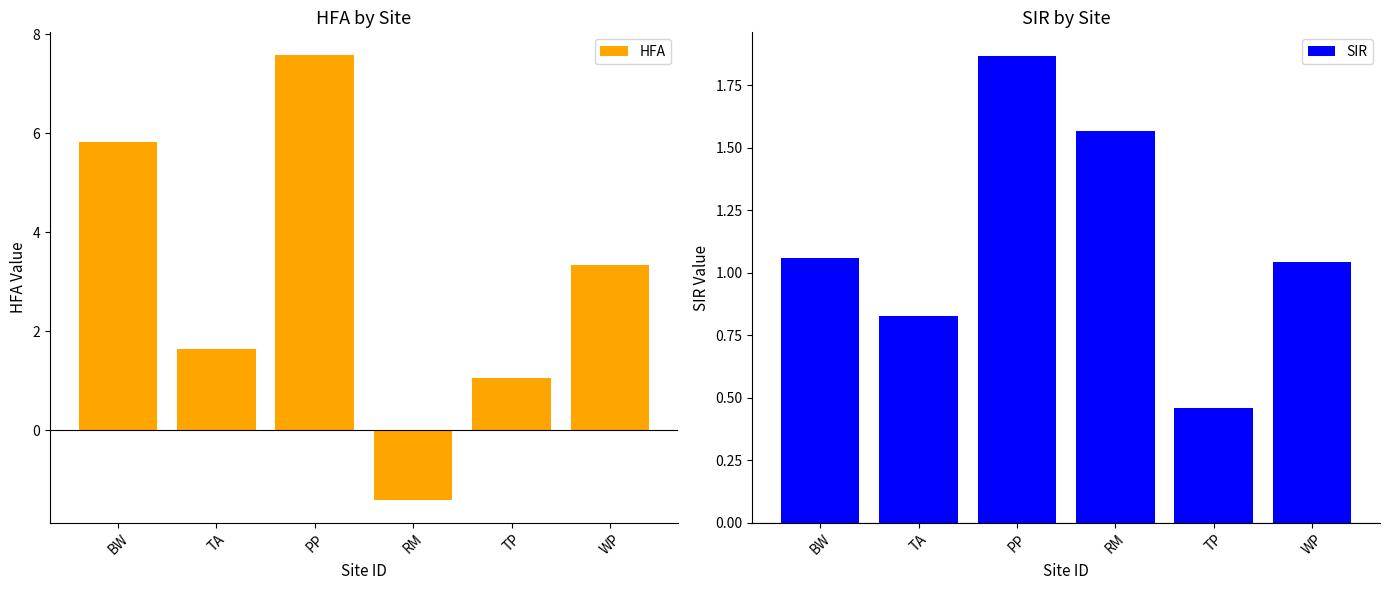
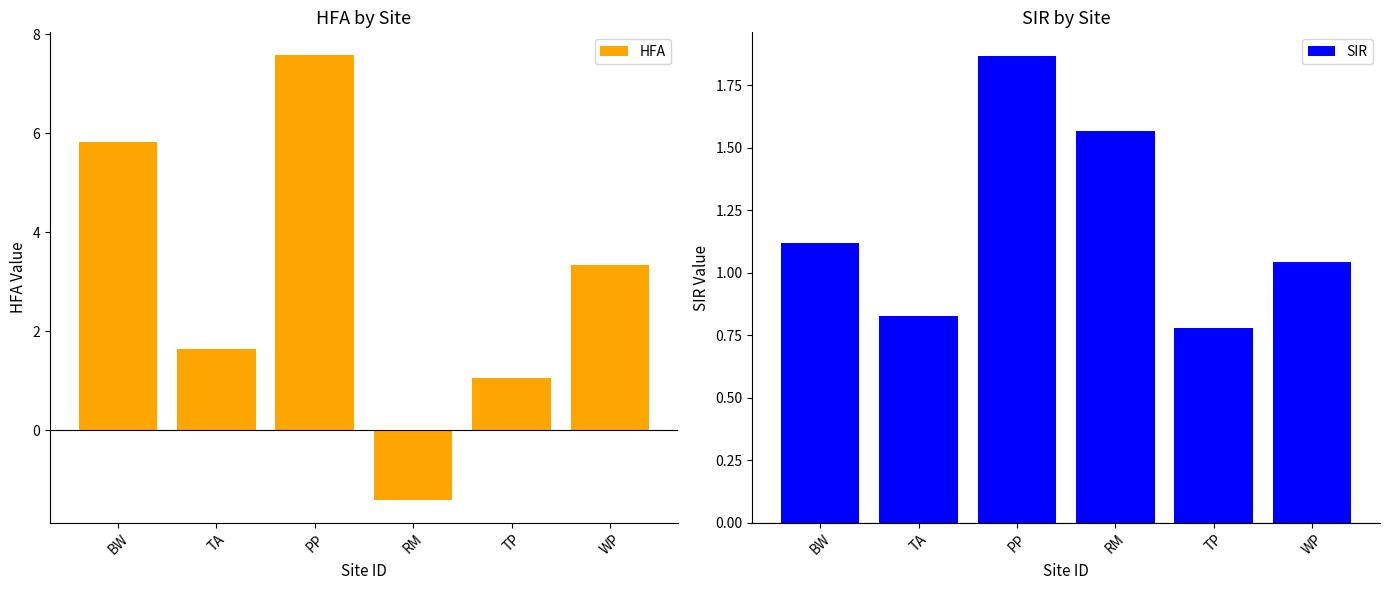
SIR by Site, BW: 1.06 -> 1.12
SIR by Site, TP: 0.46 -> 0.78
